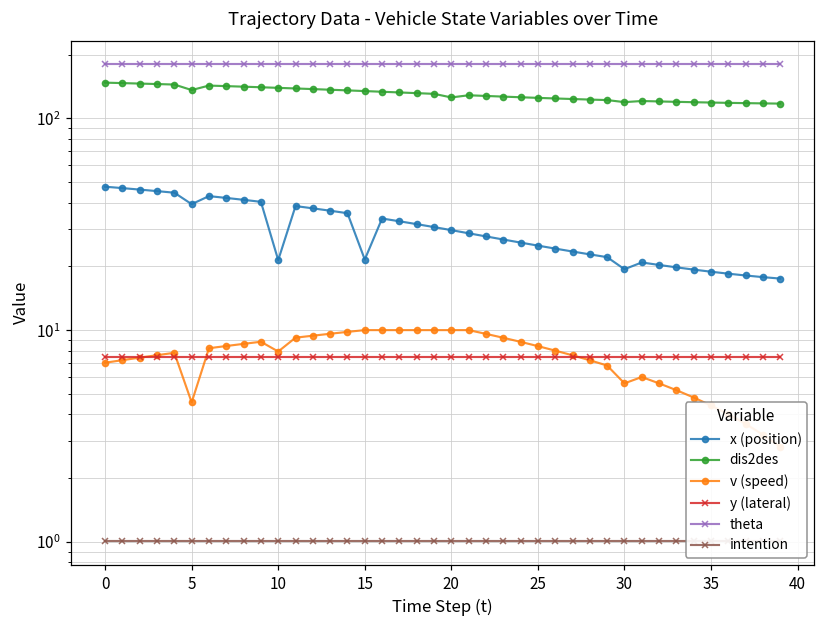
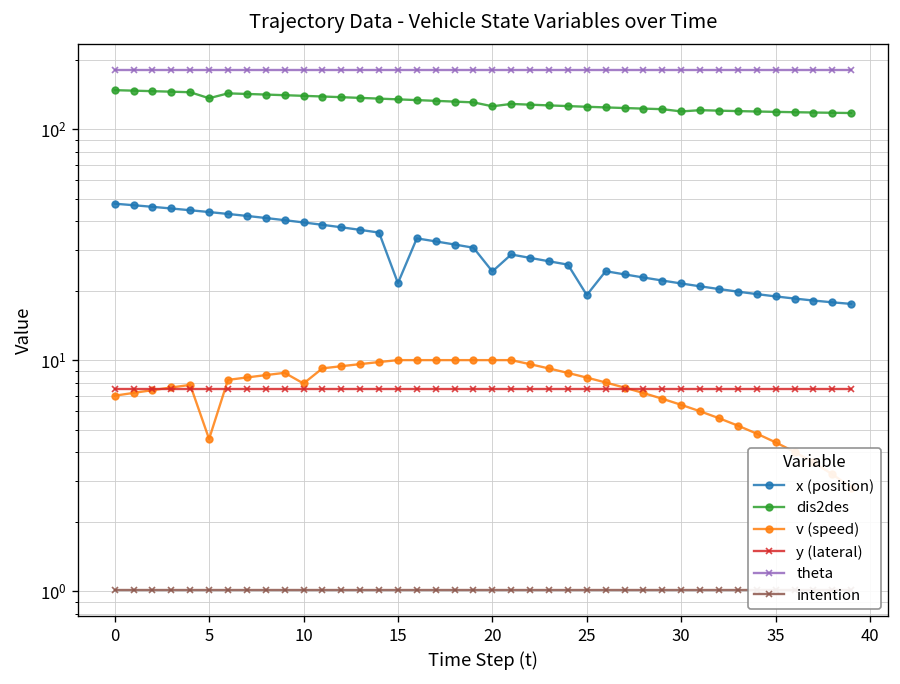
x (position), 5: 39 -> 44
x (position), 10: 21 -> 39
x (position), 20: 30 -> 24
x (position), 25: 25 -> 19
x (position), 30: 19 -> 21
v (speed), 30: 5.6 -> 6.4
